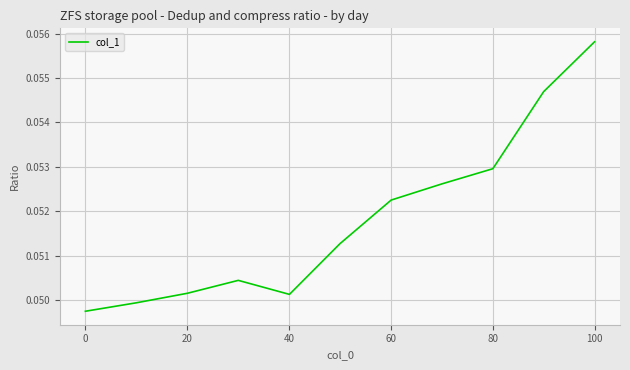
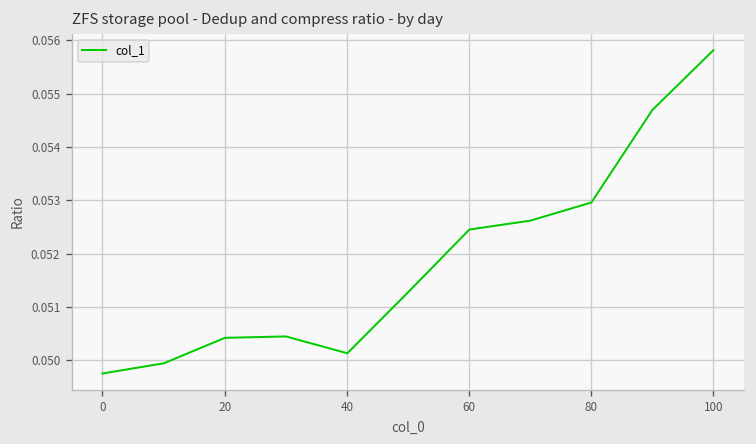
20: 0.0502 -> 0.0504
60: 0.0523 -> 0.0525
